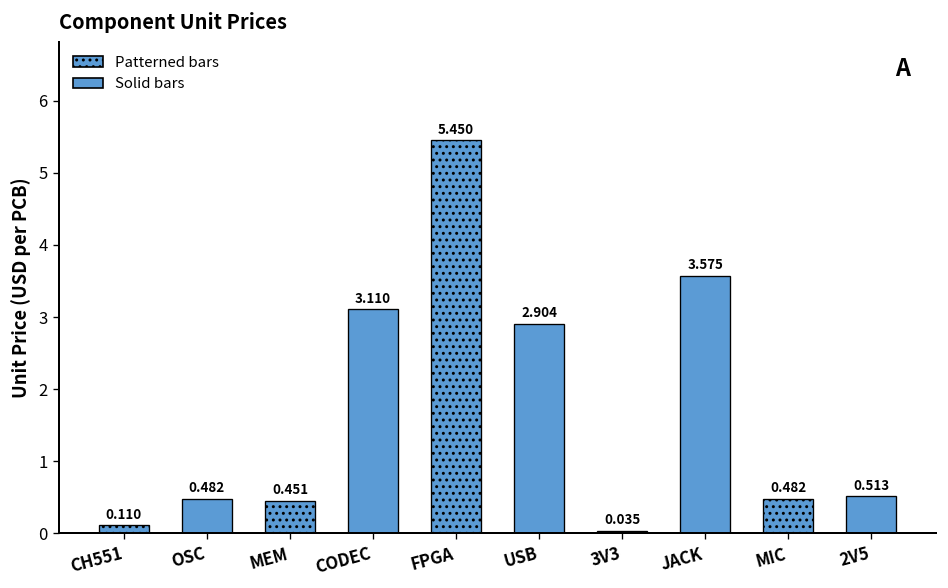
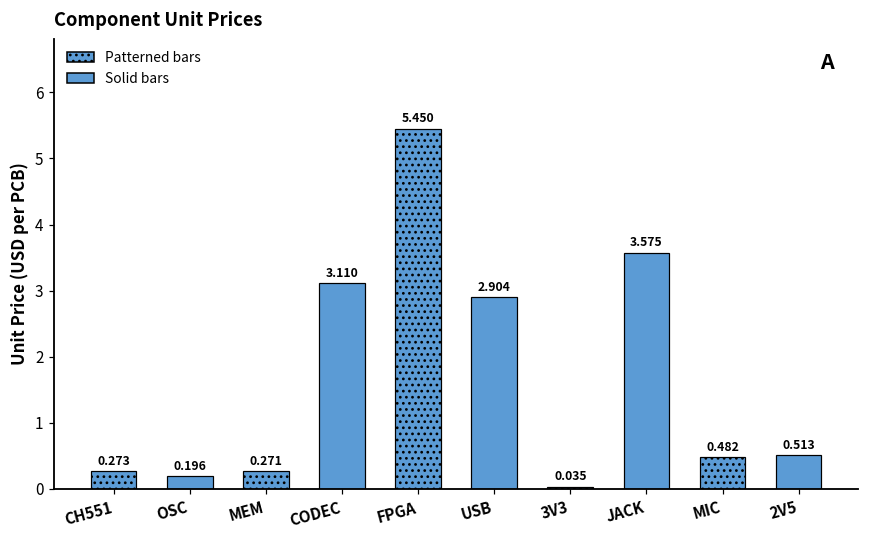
CH551: 0.110 -> 0.273
OSC: 0.482 -> 0.196
MEM: 0.451 -> 0.271
